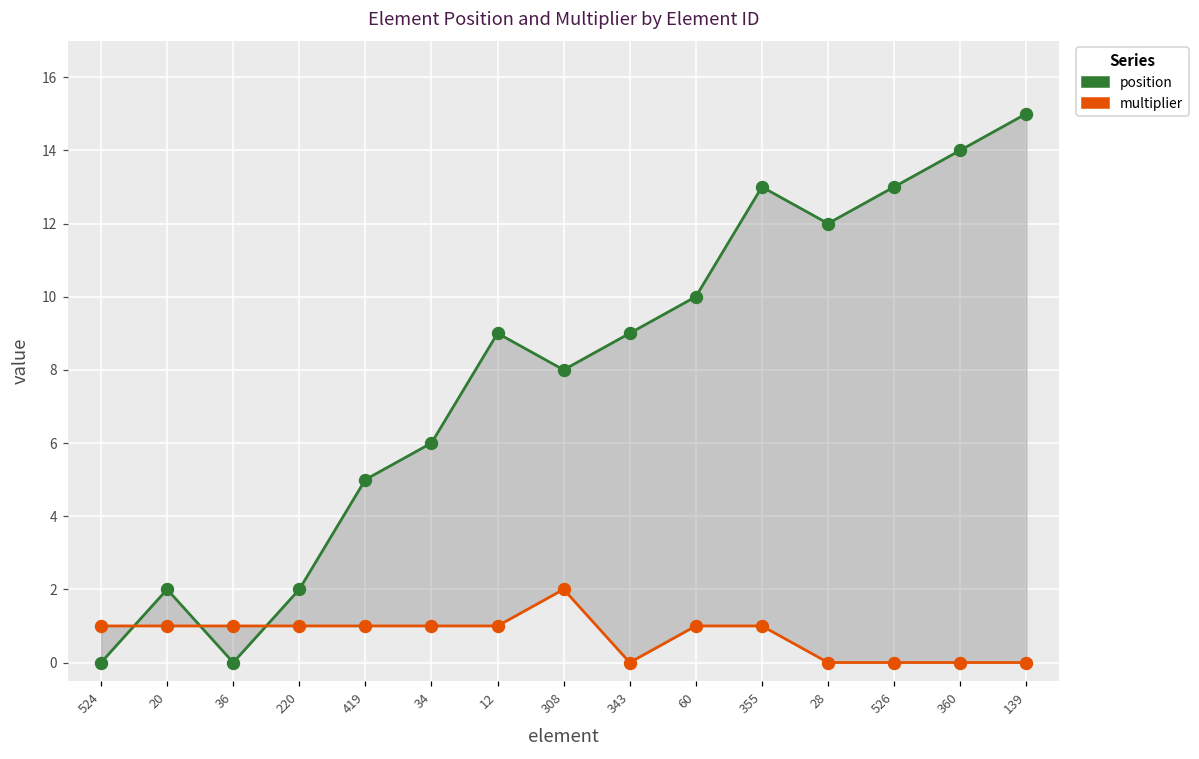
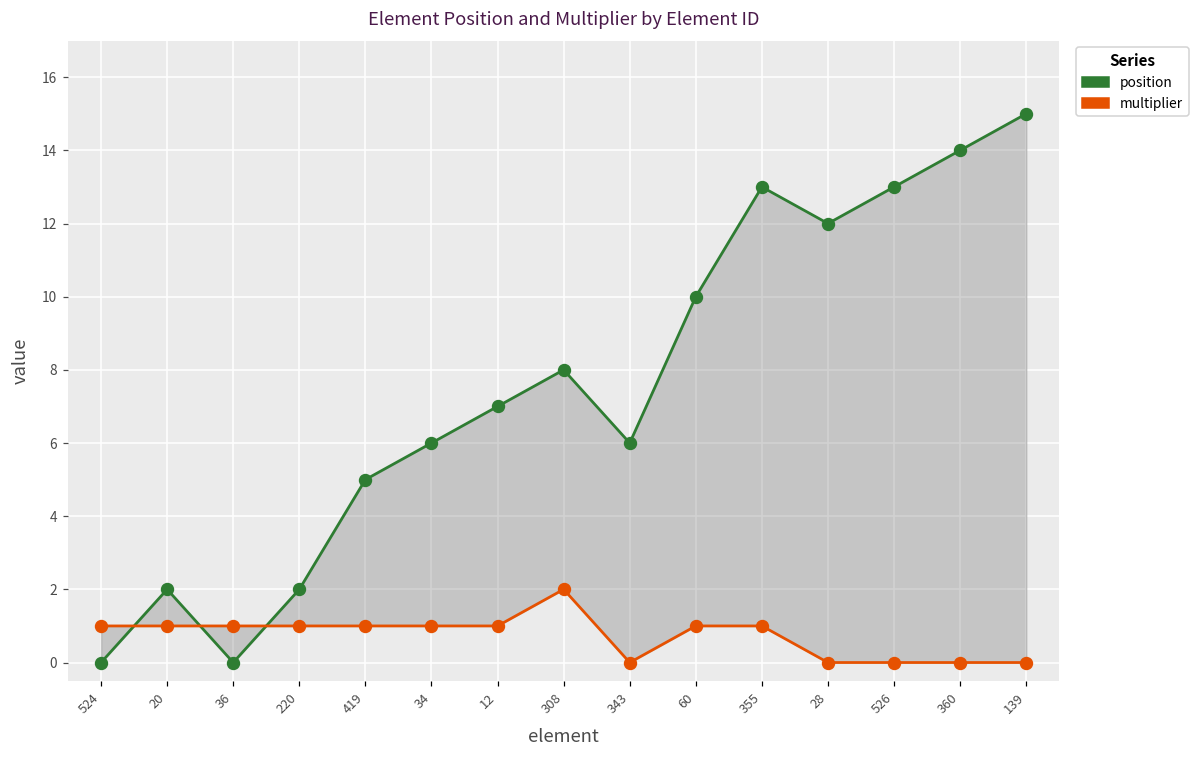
position, 12: 9 -> 7
position, 343: 9 -> 6
